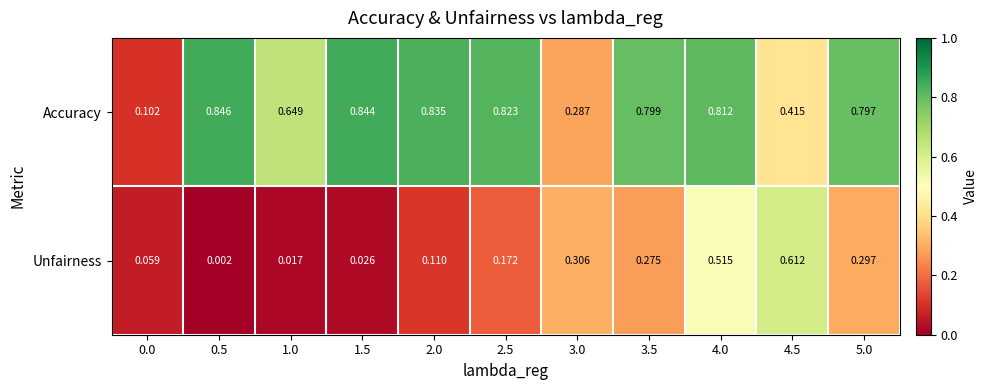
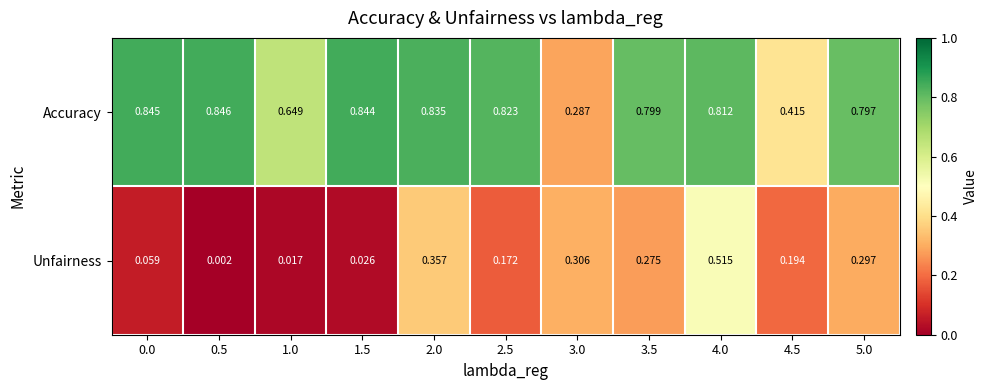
Accuracy, 0.0: 0.102 -> 0.845
Unfairness, 2.0: 0.110 -> 0.357
Unfairness, 4.5: 0.612 -> 0.194
